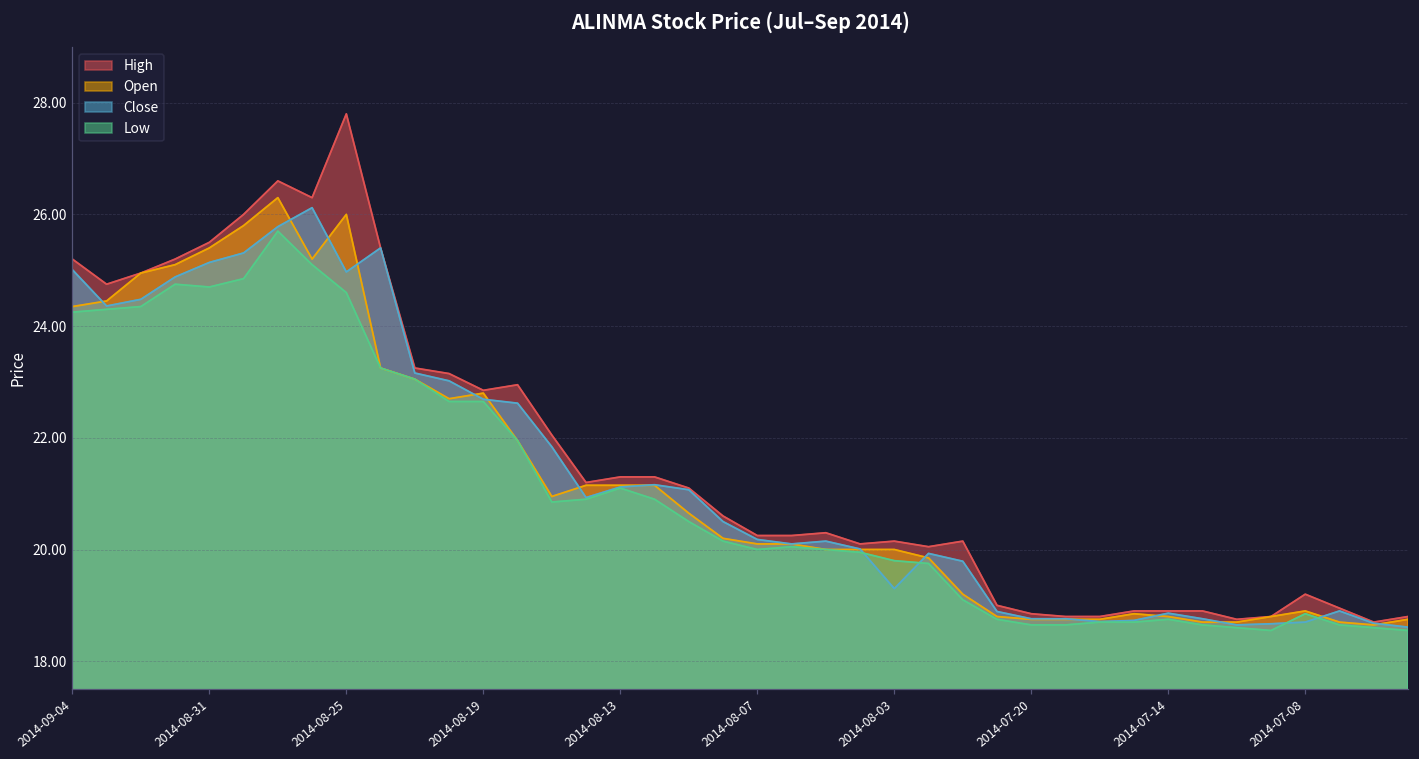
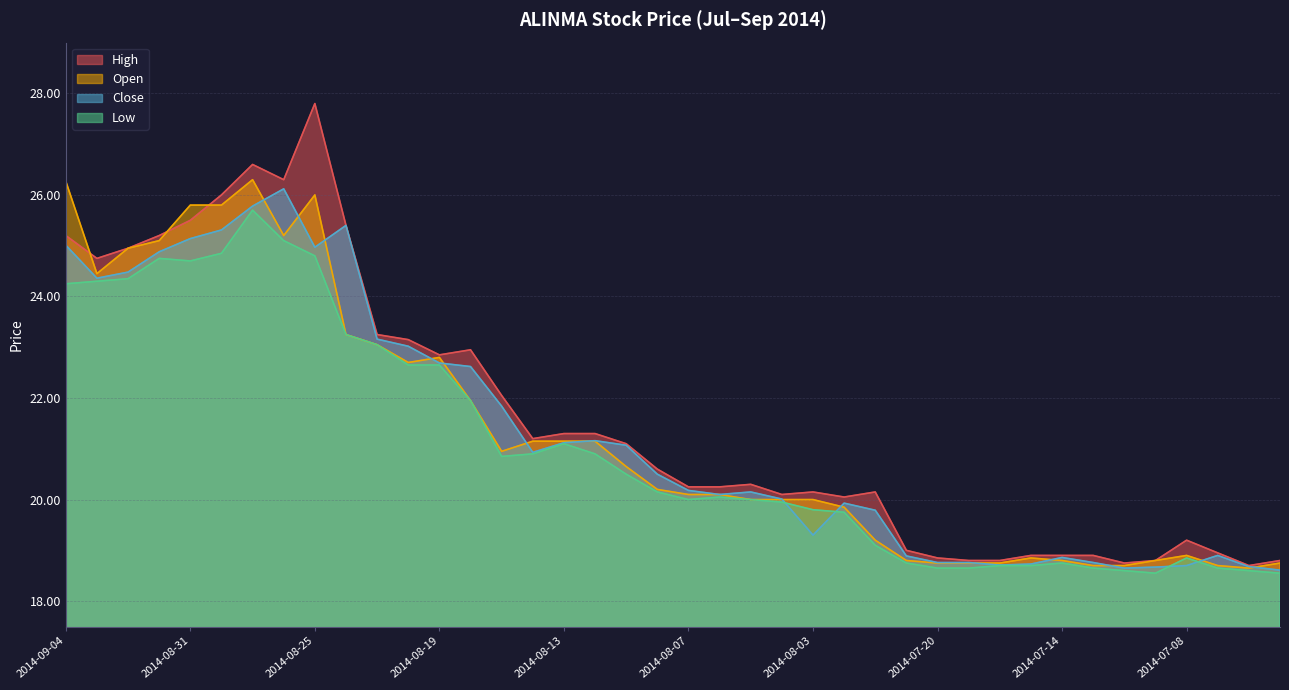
Open, 2014-09-04: 24.4 -> 26.3
Open, 2014-08-31: 25.4 -> 25.8
Low, 2014-08-25: 24.6 -> 24.8
